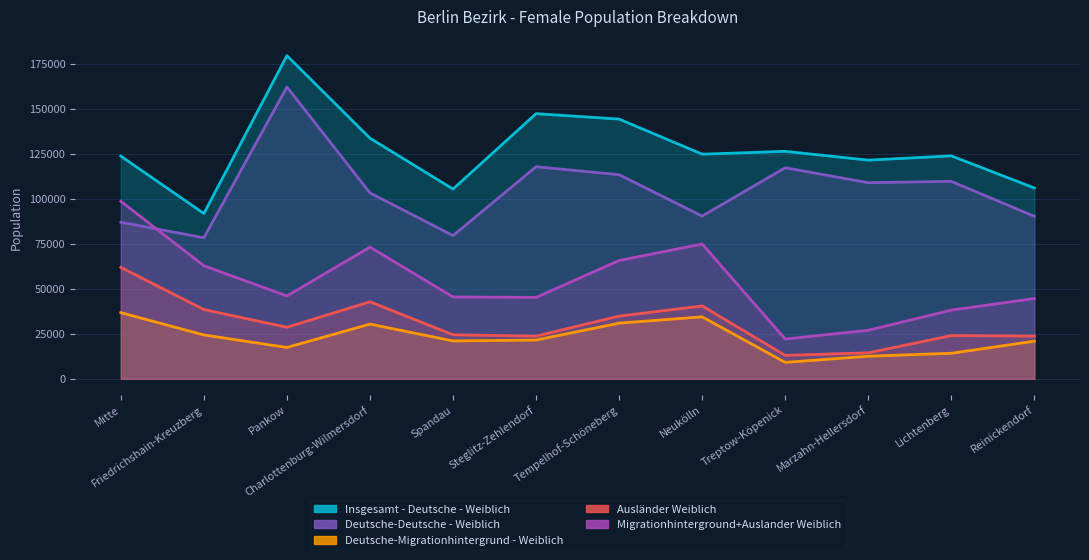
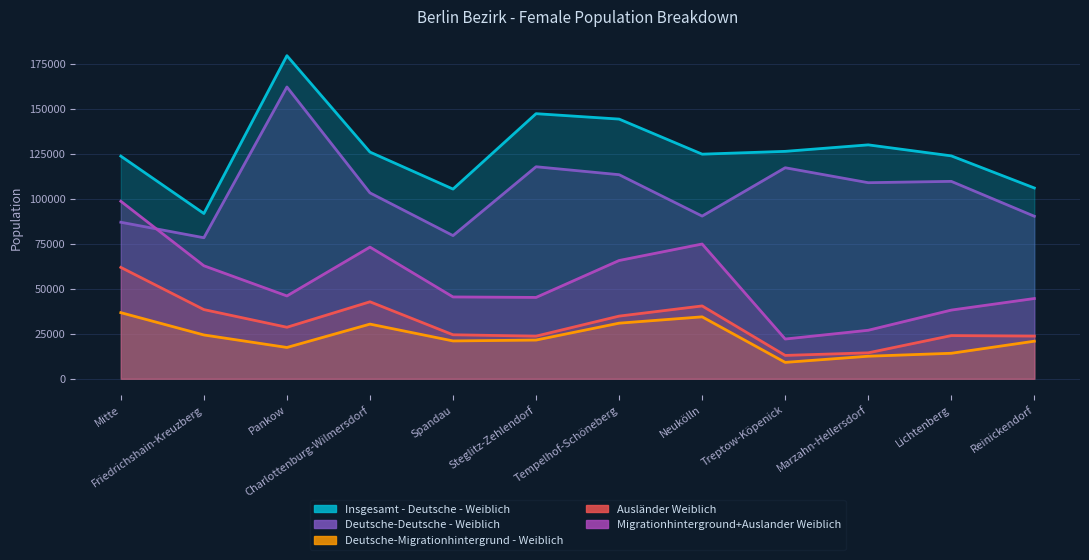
Insgesamt - Deutsche - Weiblich, Charlottenburg-Wilmersdorf: 134000 -> 126000
Insgesamt - Deutsche - Weiblich, Marzahn-Hellersdorf: 122000 -> 130000
